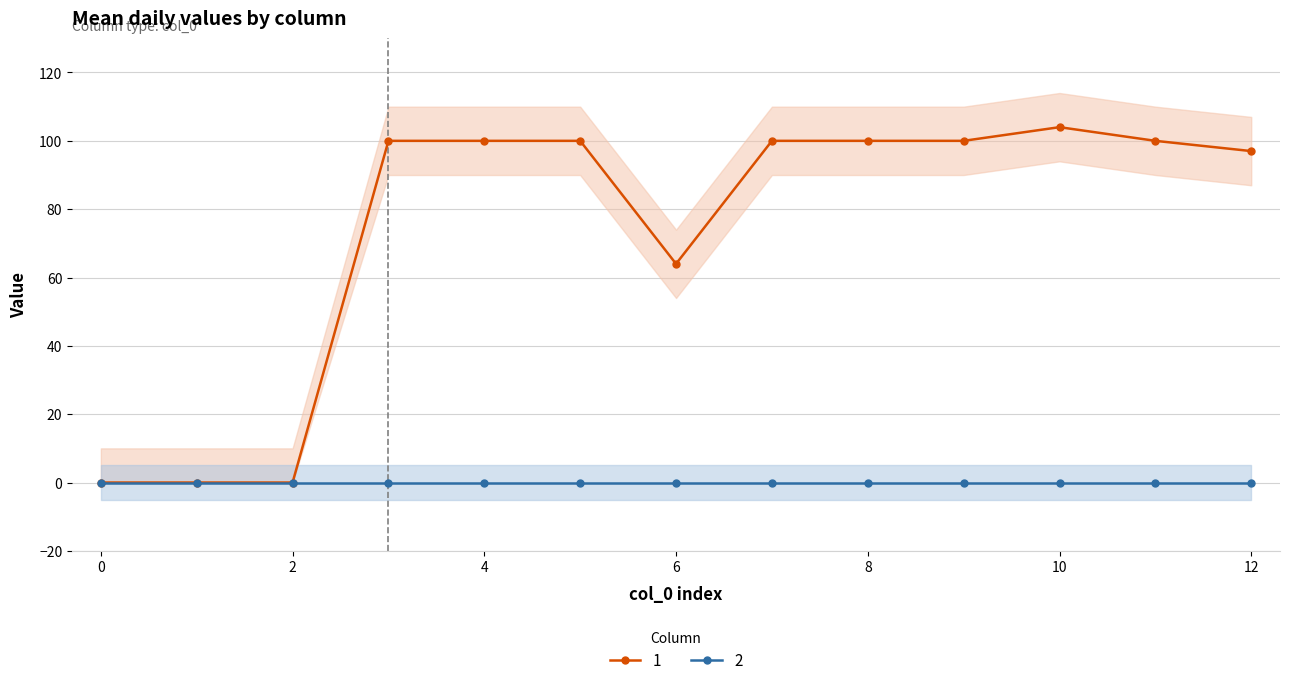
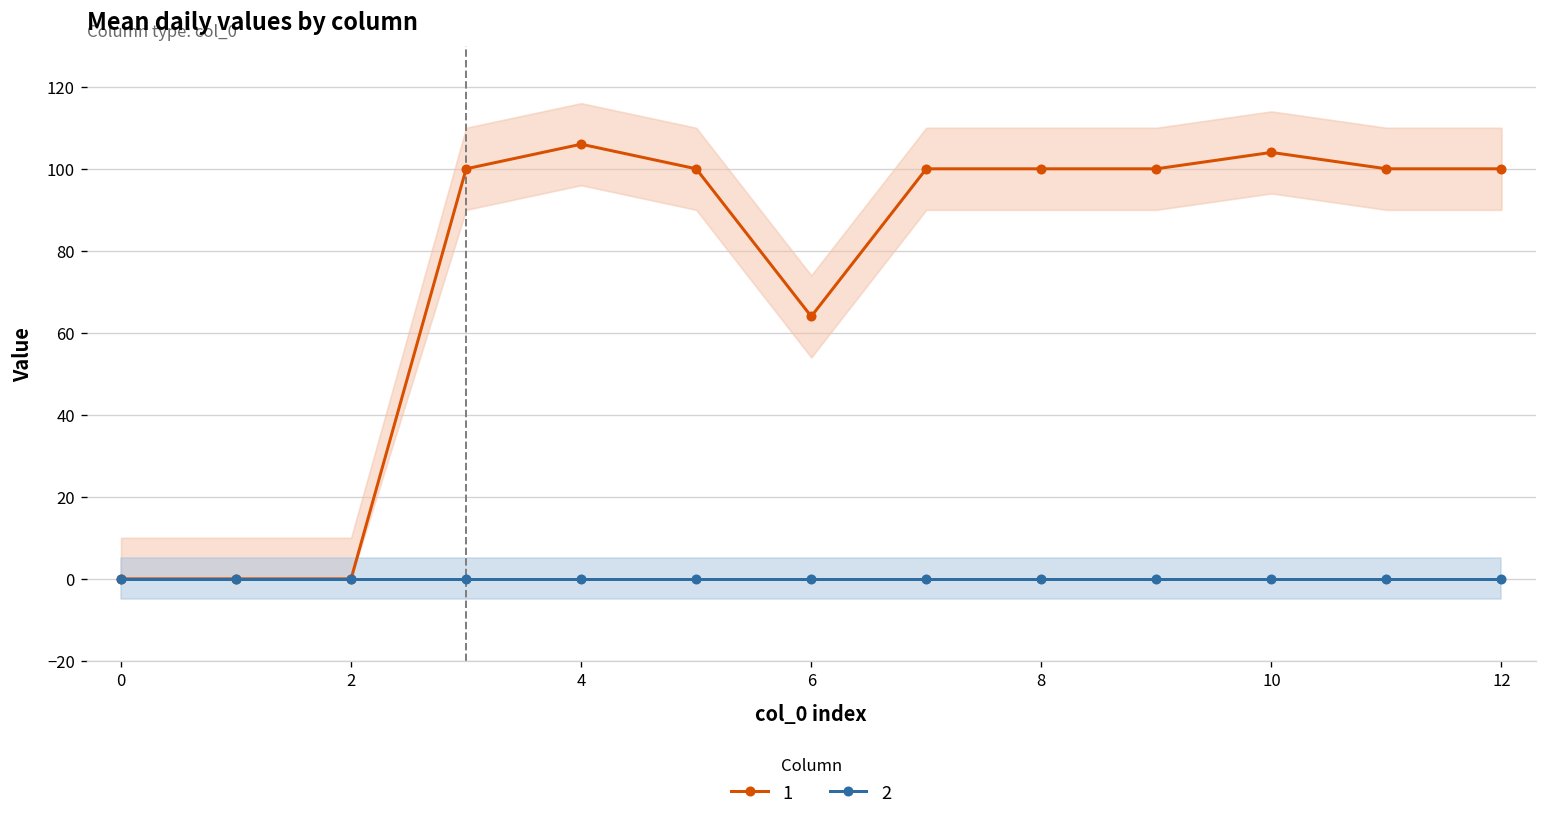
1, 4: 100 -> 106
1, 12: 97 -> 100
